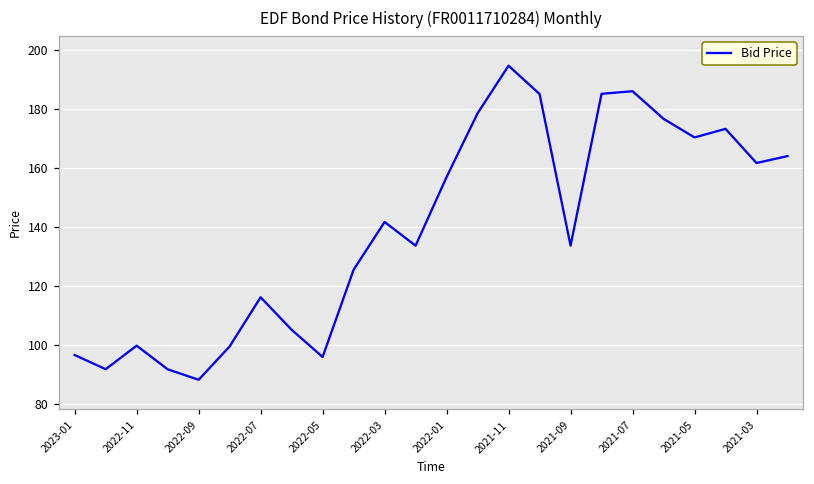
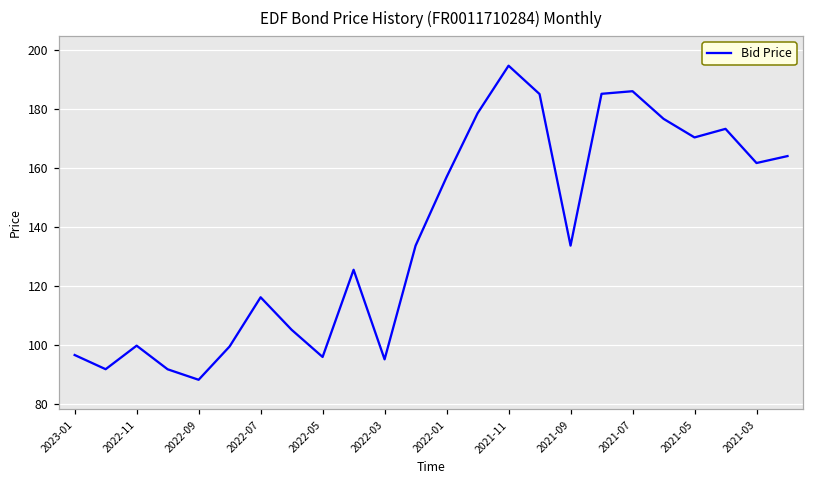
2022-03: 142 -> 95
